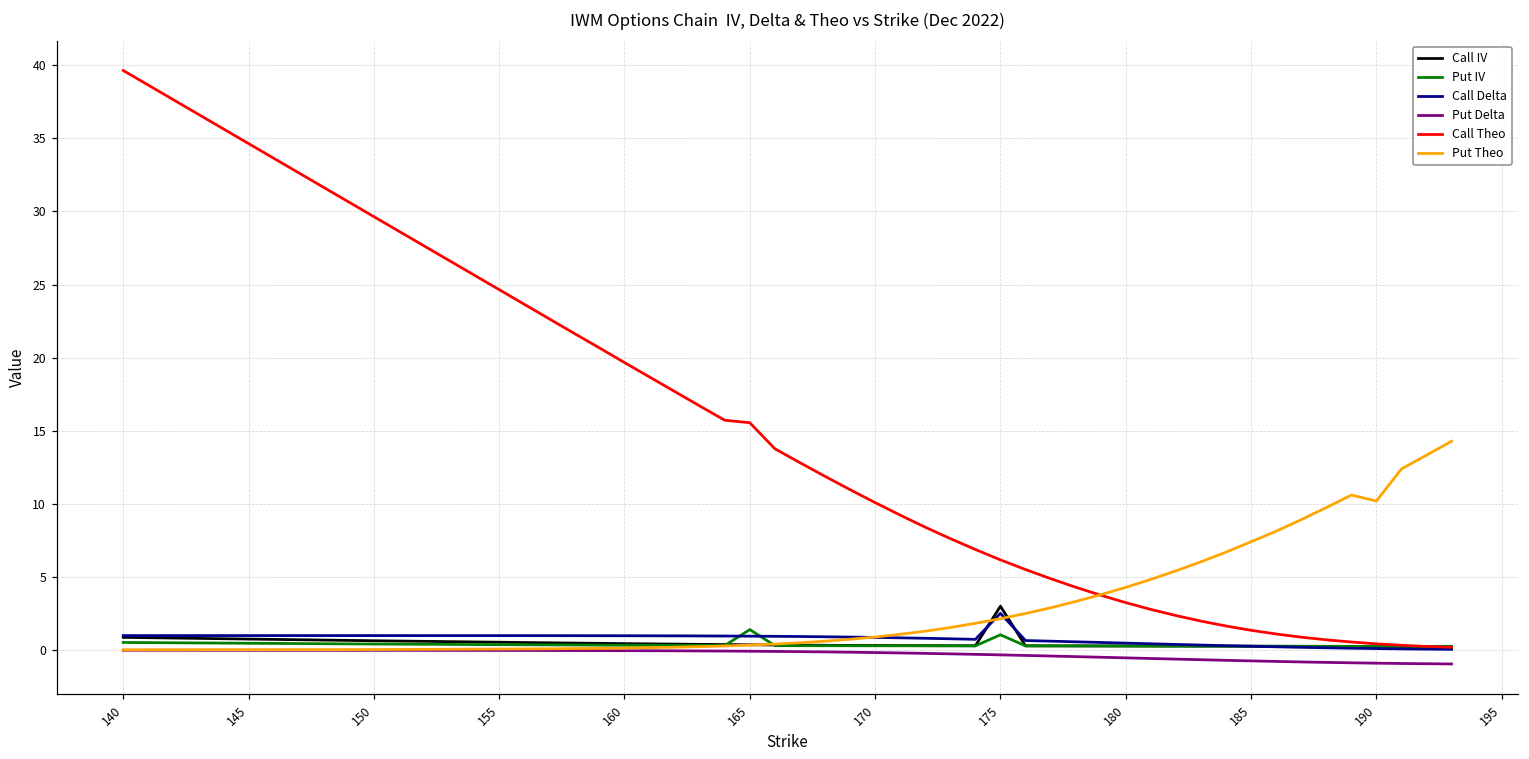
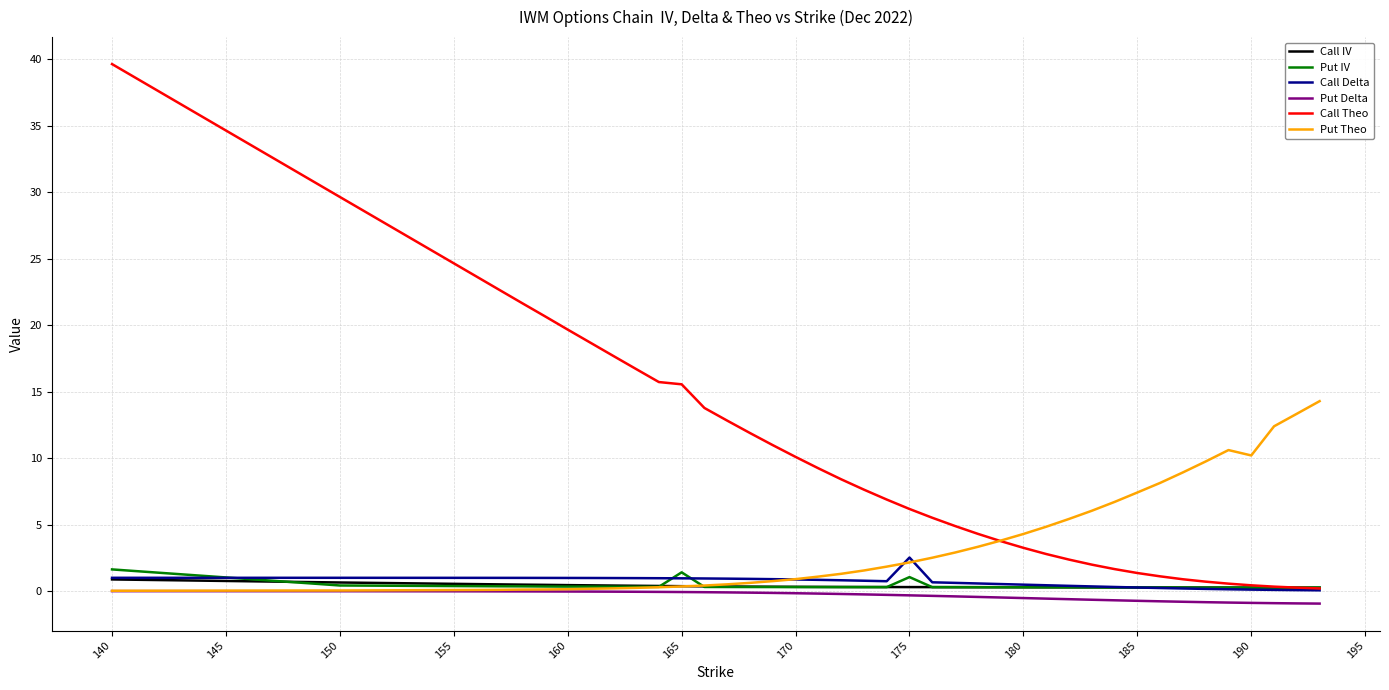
Put IV, 140: 0.5 -> 1.6
Call IV, 175: 3.0 -> 0.3
